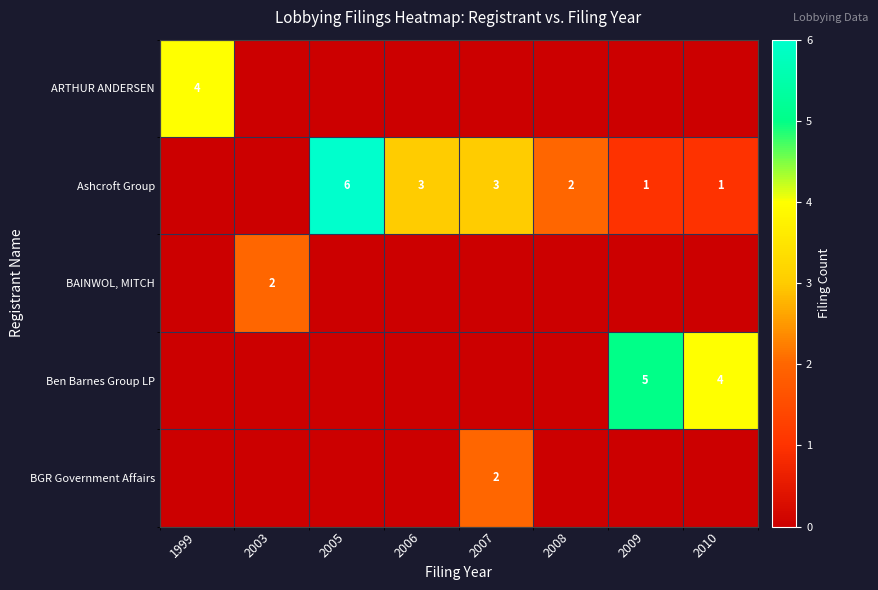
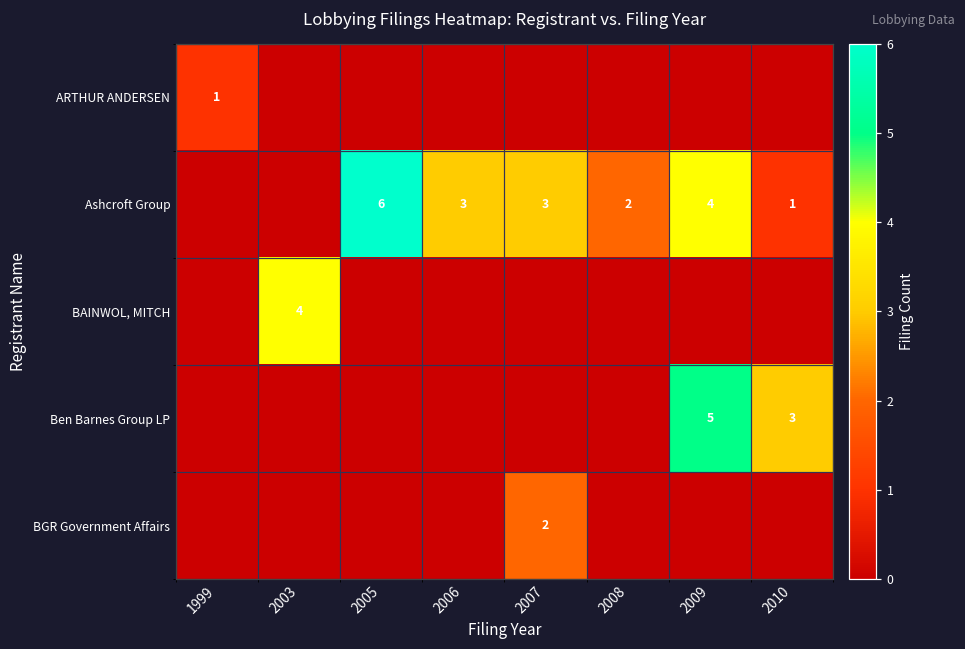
ARTHUR ANDERSEN, 1999: 4 -> 1
Ashcroft Group, 2009: 1 -> 4
BAINWOL, MITCH, 2003: 2 -> 4
Ben Barnes Group LP, 2010: 4 -> 3
